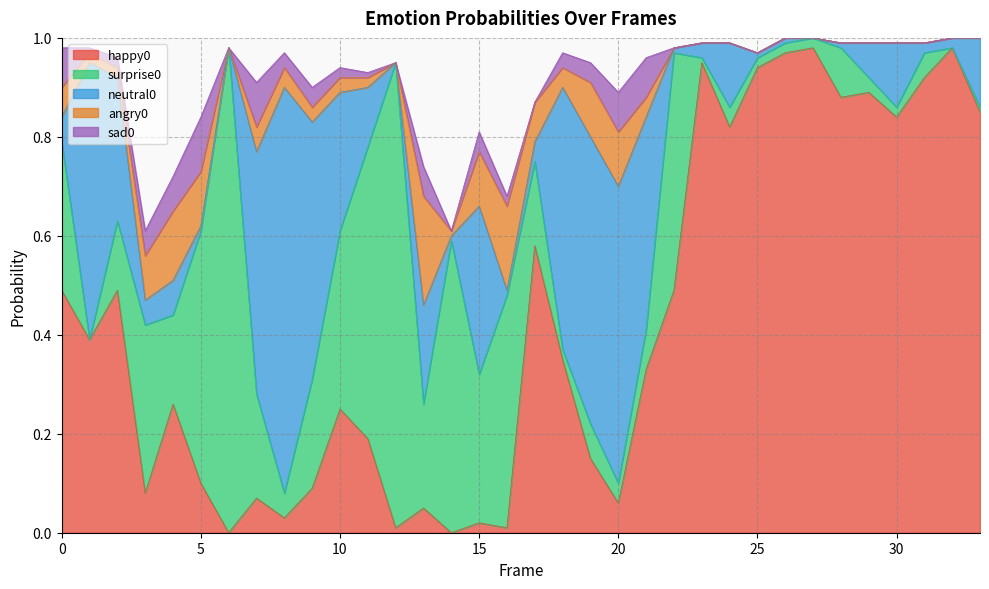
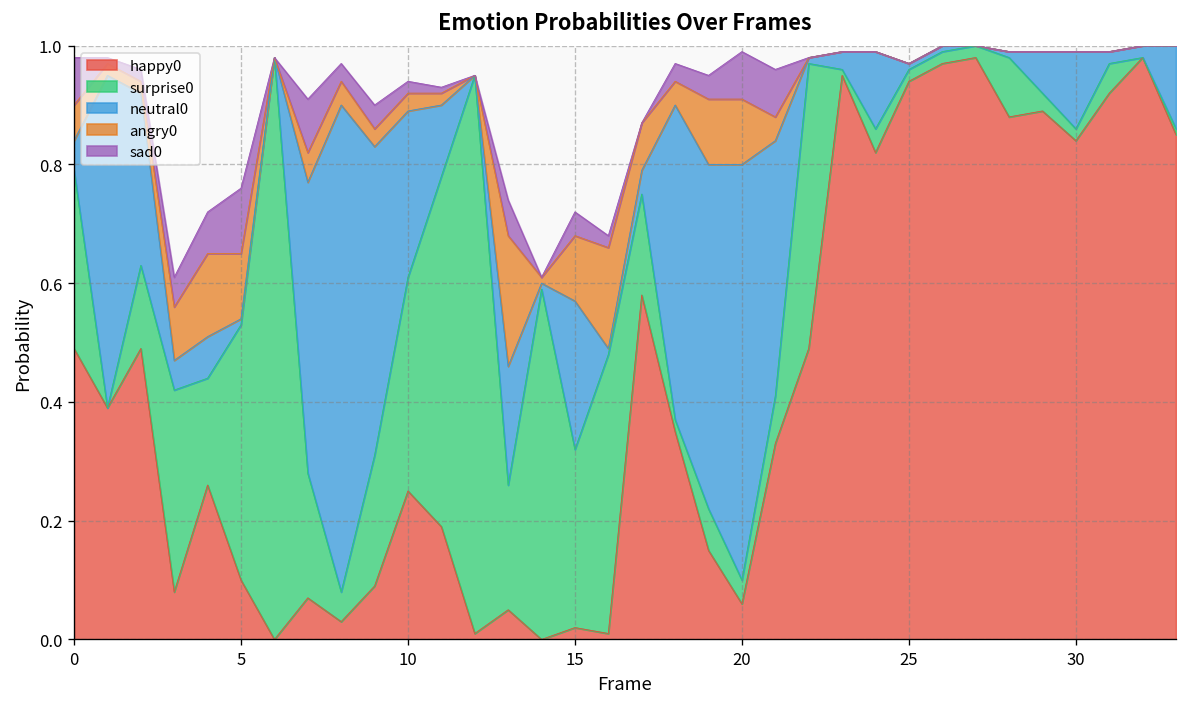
surprise0, 5: 0.51 -> 0.43
neutral0, 15: 0.34 -> 0.25
neutral0, 20: 0.6 -> 0.7
